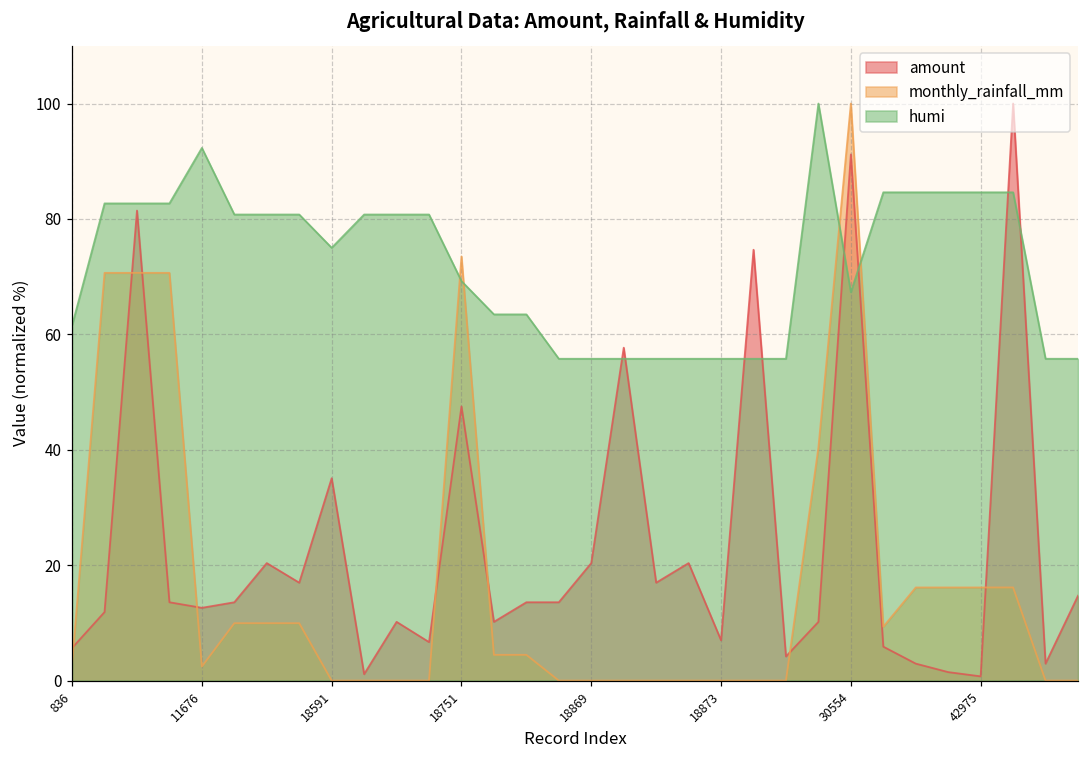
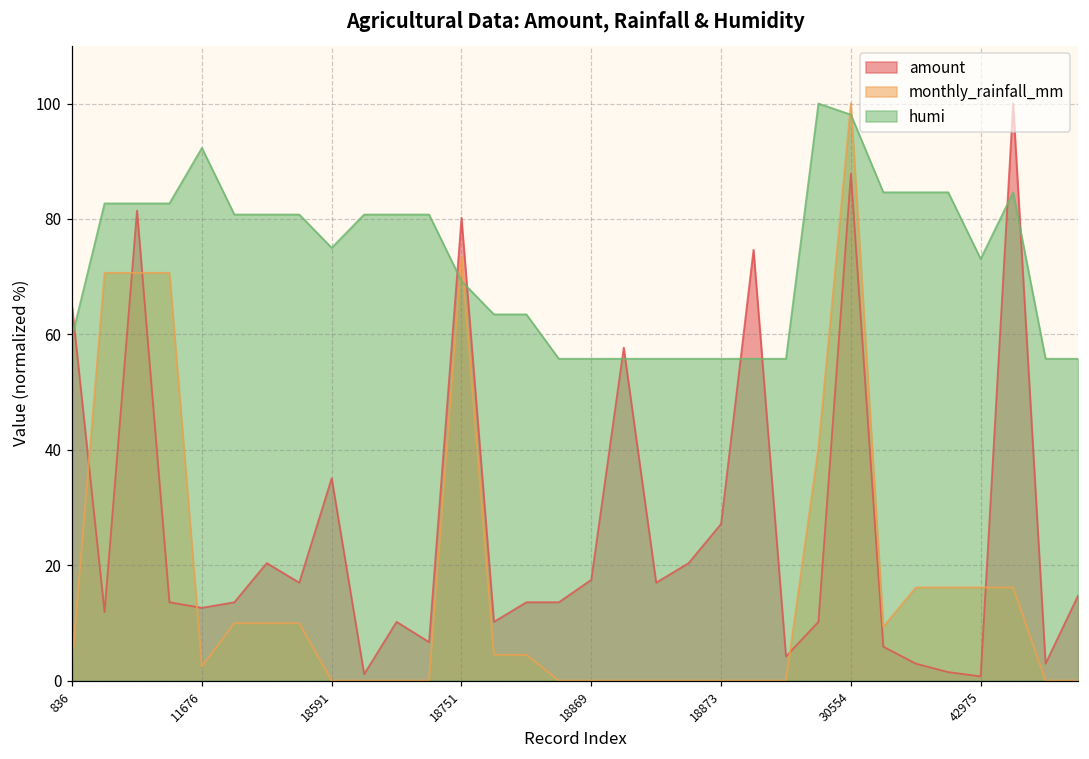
amount, 836: 6 -> 65
humi, 836: 62 -> 60
amount, 18751: 48 -> 80
amount, 18869: 20 -> 17
amount, 18873: 7 -> 27
amount, 30554: 91 -> 88
humi, 30554: 67 -> 98
humi, 42975: 85 -> 73
